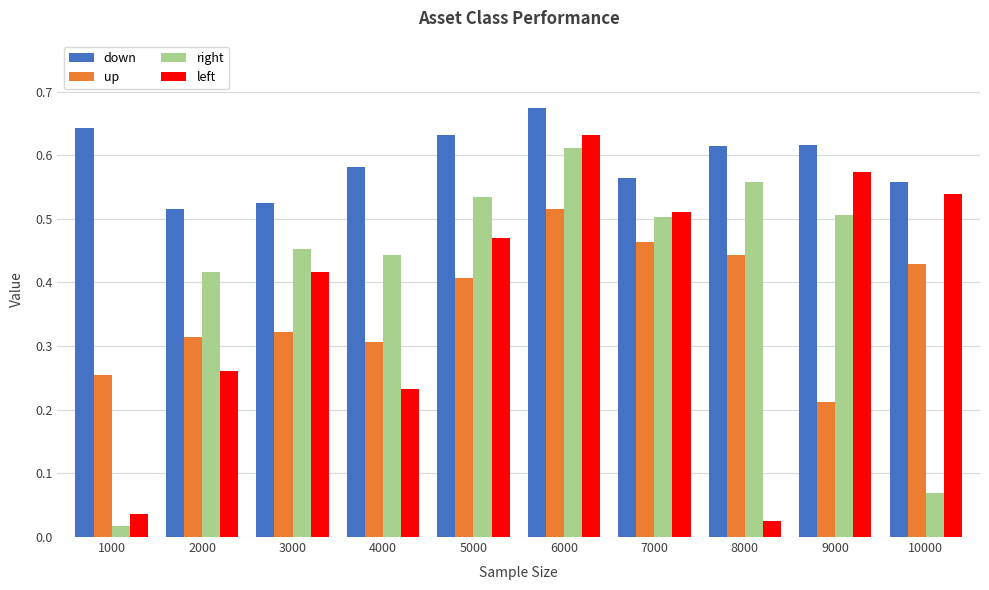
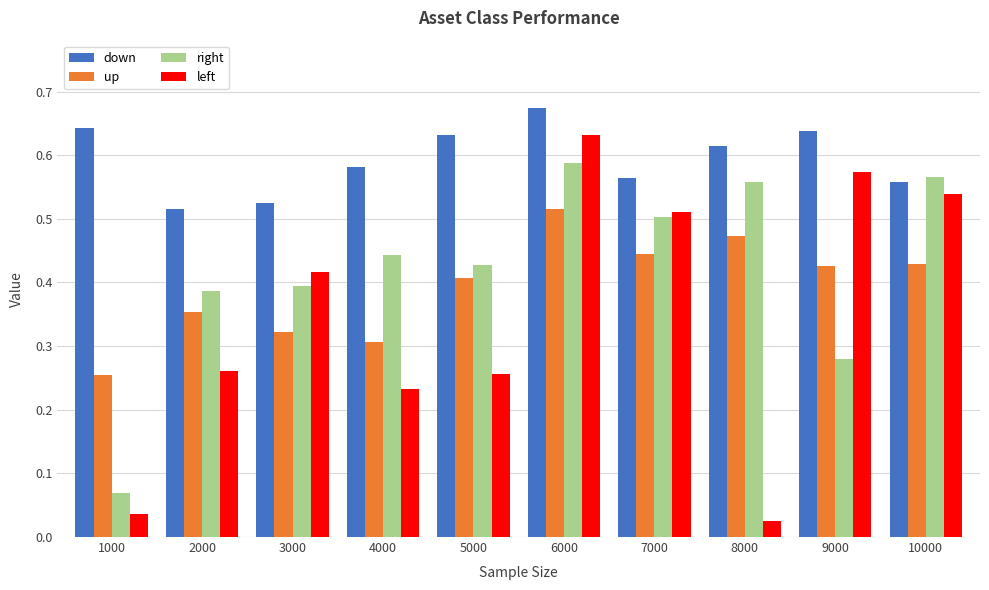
right, 1000: 0.02 -> 0.07
up, 2000: 0.31 -> 0.35
right, 2000: 0.42 -> 0.39
right, 3000: 0.45 -> 0.39
right, 5000: 0.53 -> 0.43
left, 5000: 0.47 -> 0.26
right, 6000: 0.61 -> 0.59
up, 7000: 0.46 -> 0.45
up, 8000: 0.44 -> 0.47
down, 9000: 0.62 -> 0.64
up, 9000: 0.21 -> 0.43
right, 9000: 0.51 -> 0.28
right, 10000: 0.07 -> 0.57
